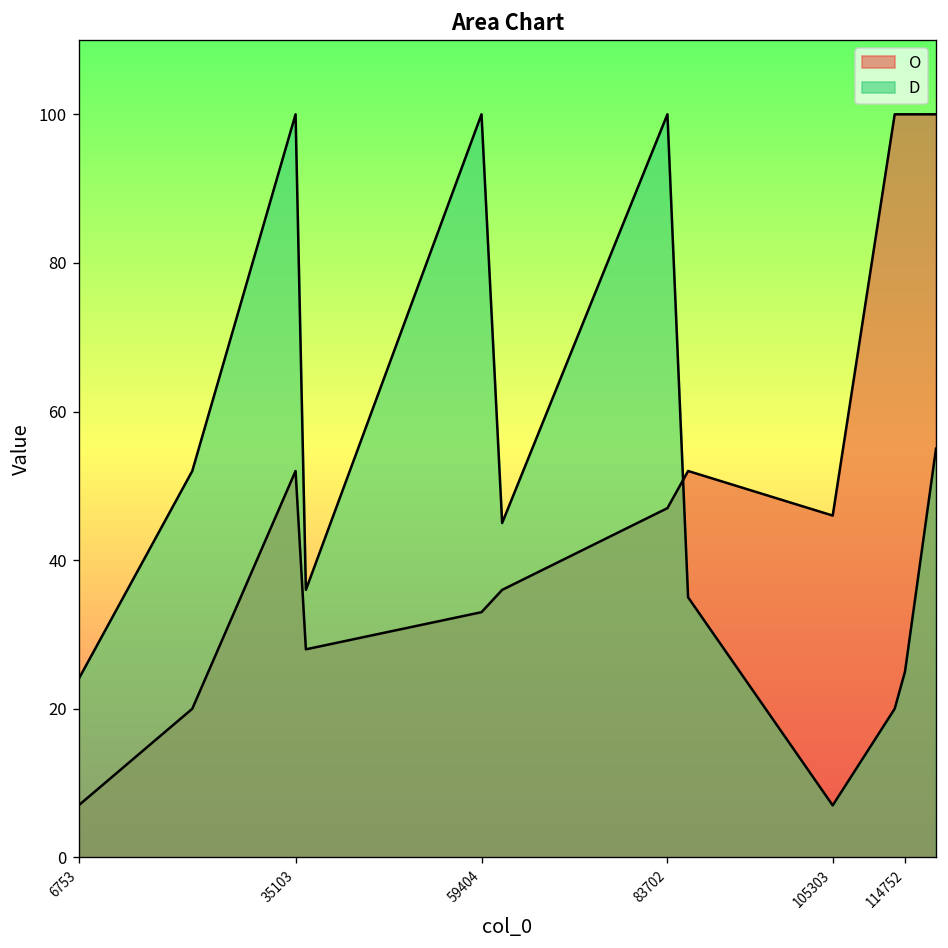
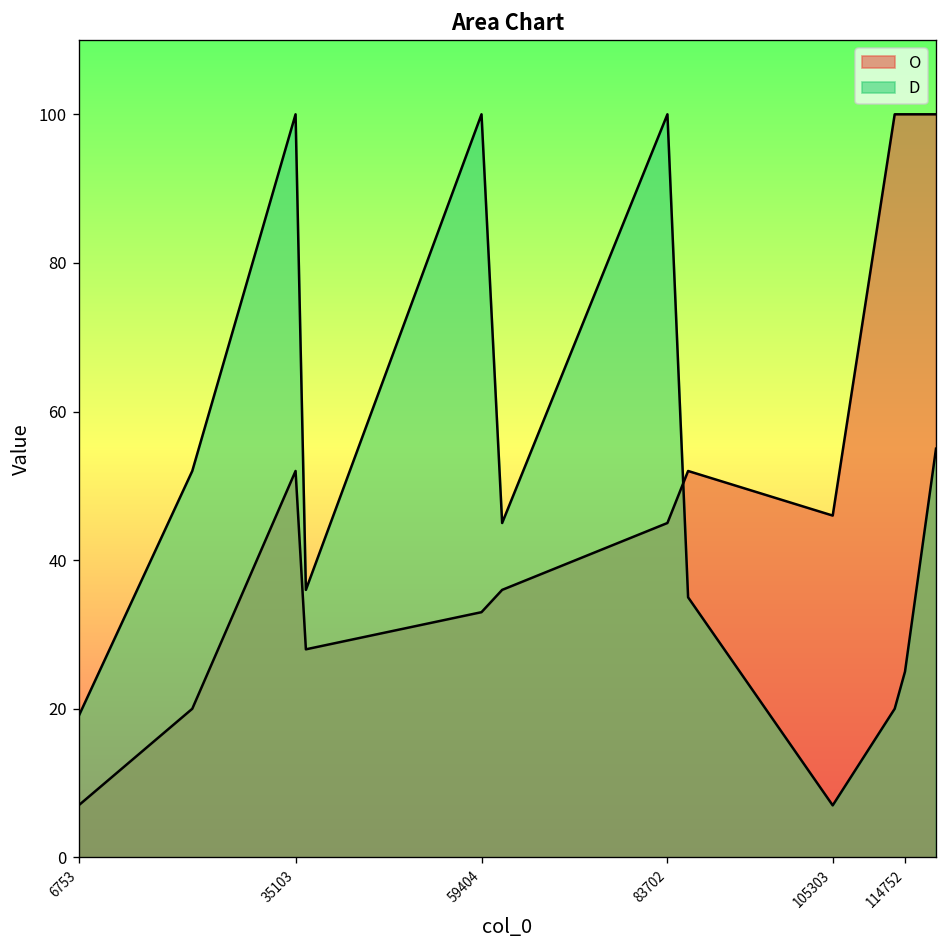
D, 6753: 24 -> 19
O, 83702: 47 -> 45
